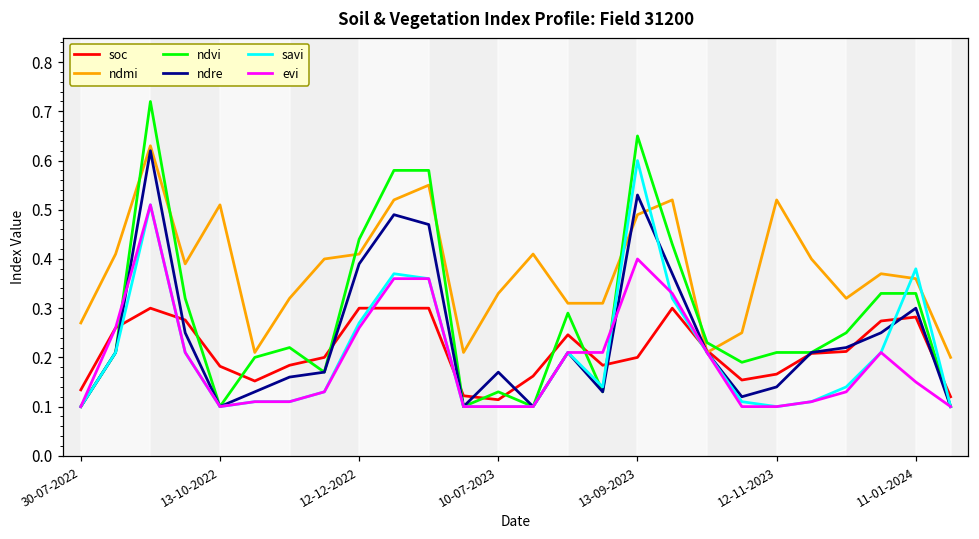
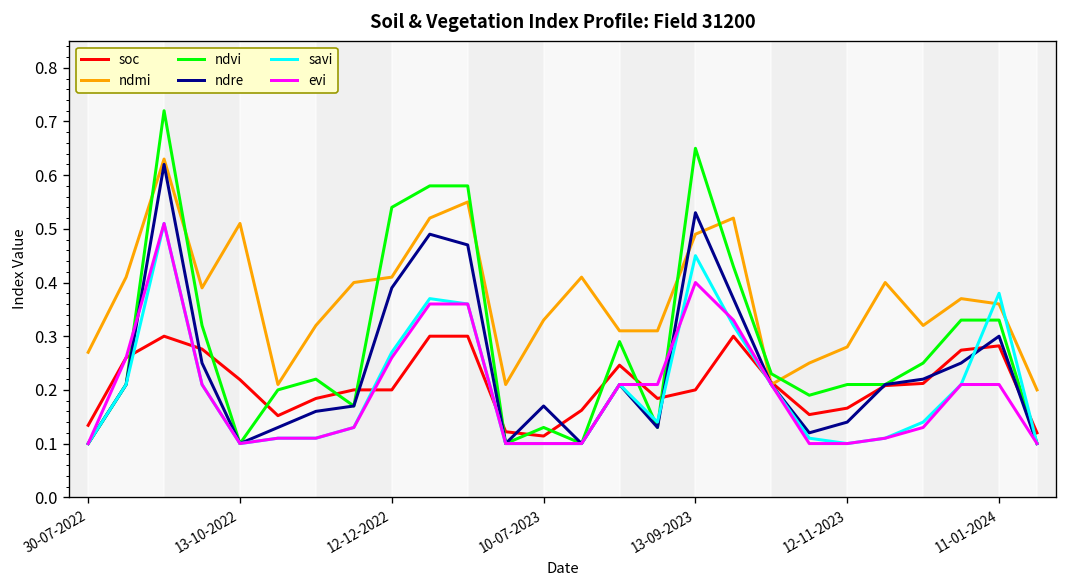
soc, 13-10-2022: 0.18 -> 0.22
soc, 12-12-2022: 0.3 -> 0.2
ndvi, 12-12-2022: 0.44 -> 0.54
savi, 13-09-2023: 0.60 -> 0.45
ndmi, 12-11-2023: 0.52 -> 0.28
evi, 11-01-2024: 0.15 -> 0.21
